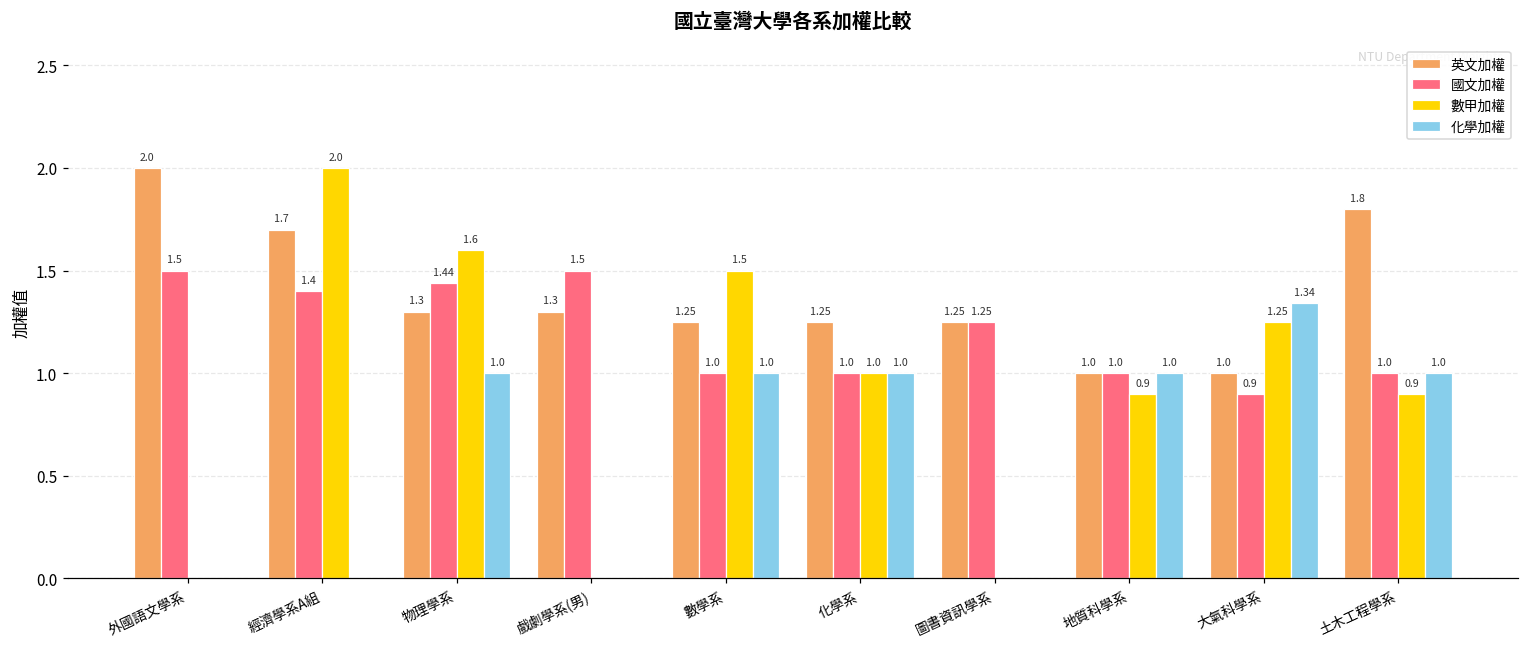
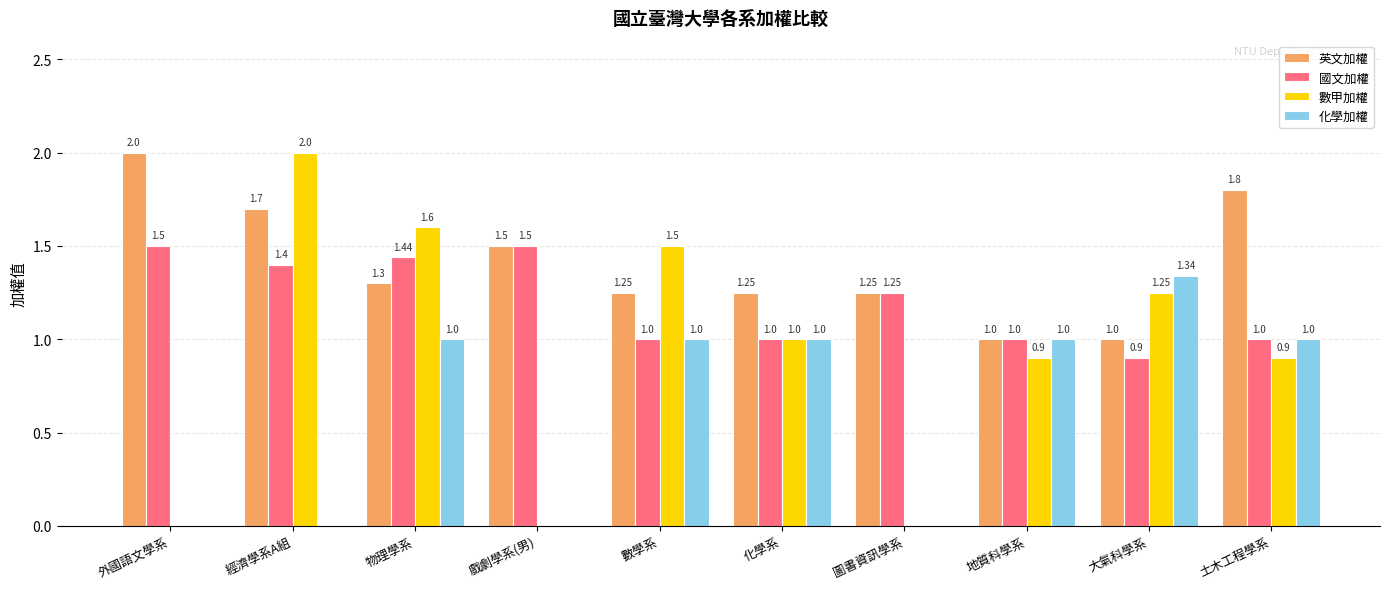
英文加權, 戲劇學系(男): 1.3 -> 1.5
